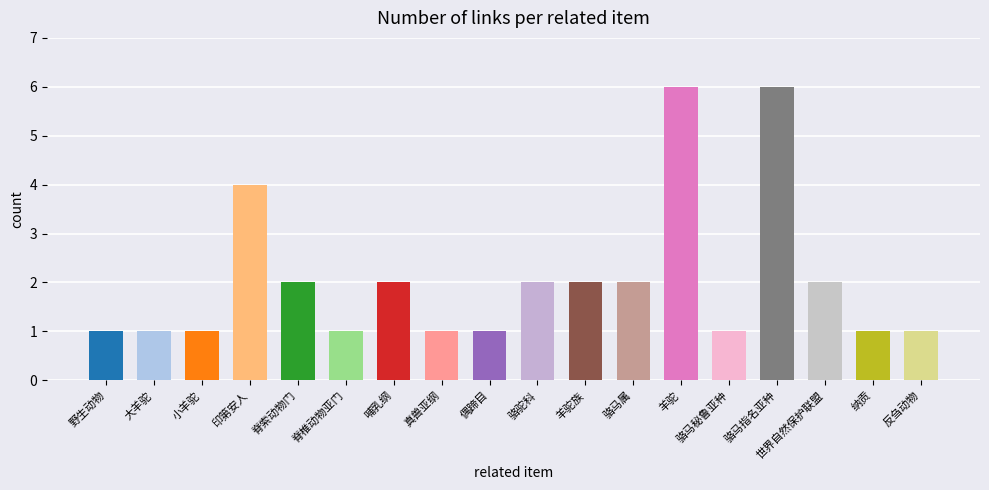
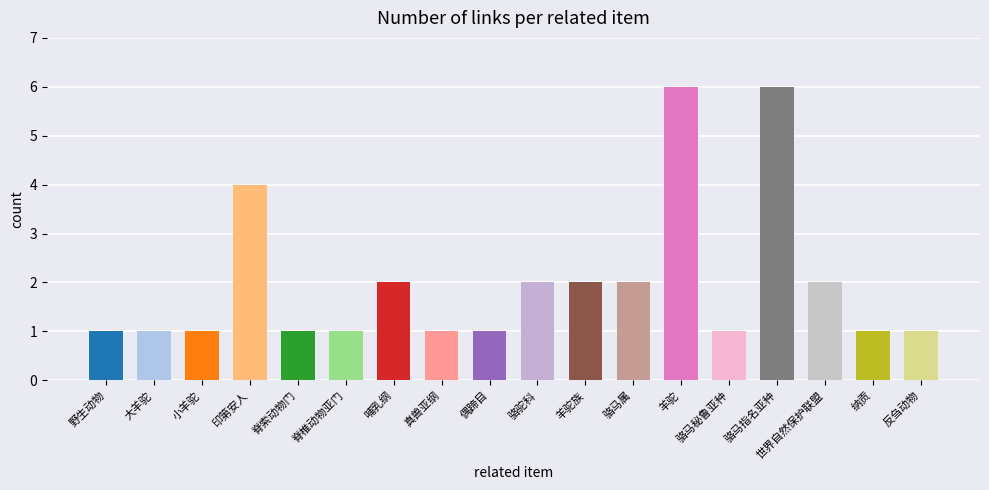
脊索动物门: 2 -> 1
